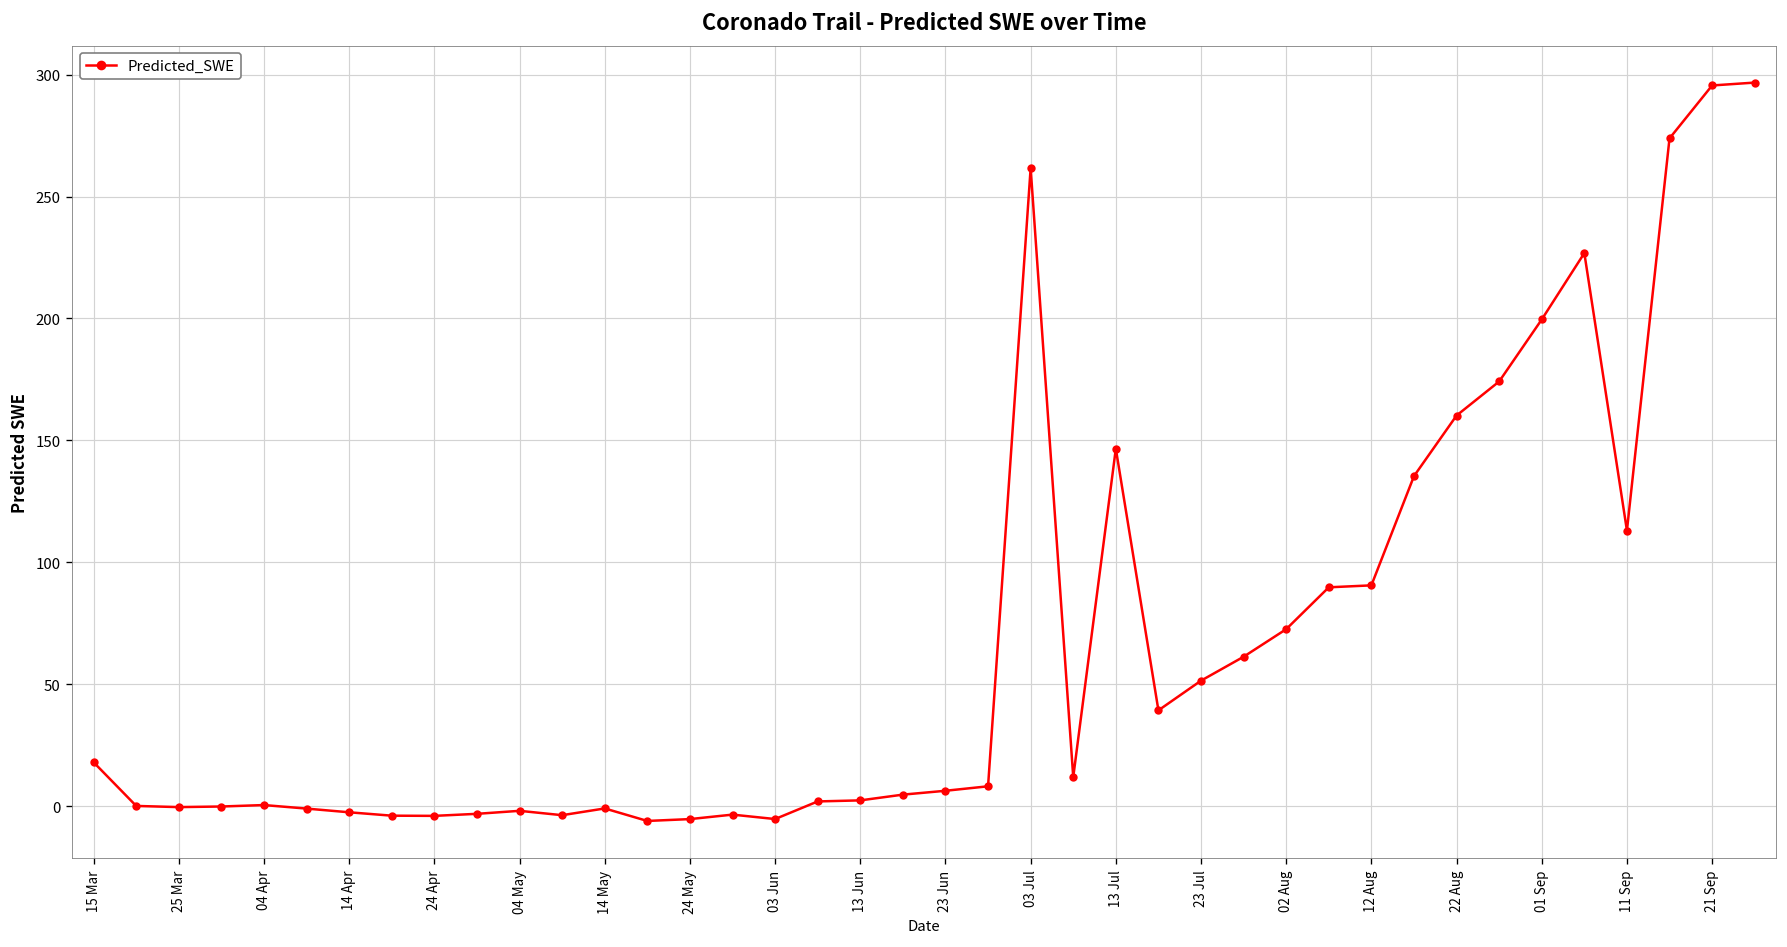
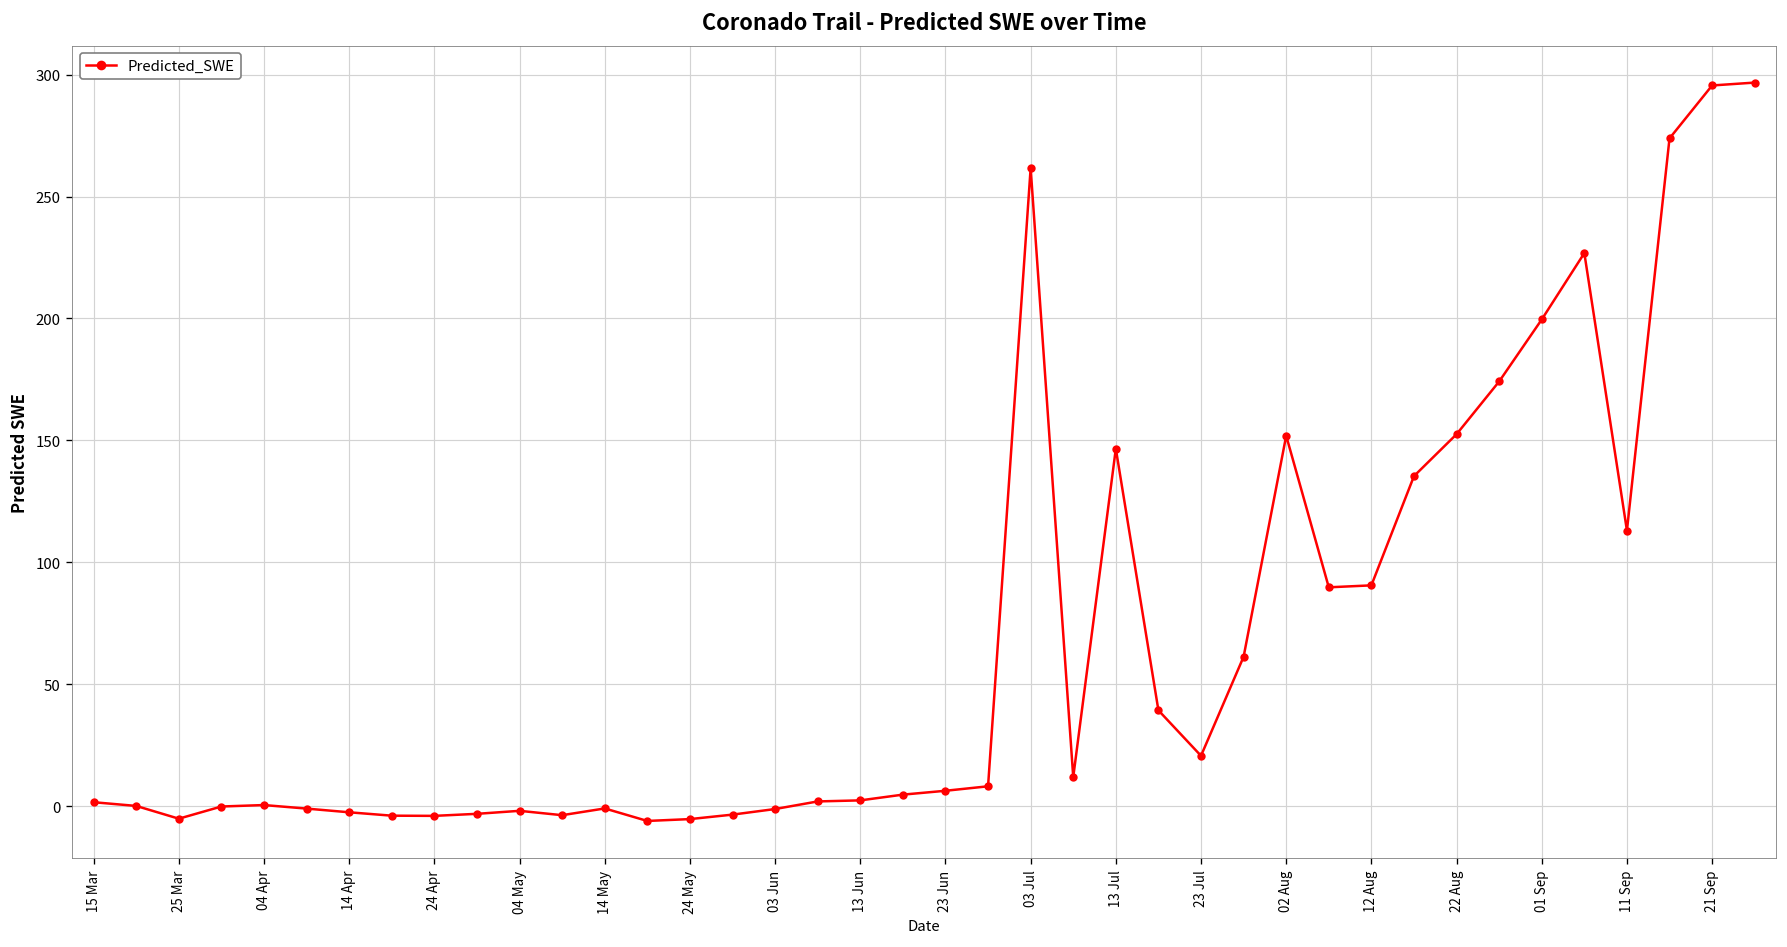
15 Mar: 18 -> 2
25 Mar: 0 -> -5
03 Jun: -5 -> -1
23 Jul: 51 -> 21
02 Aug: 73 -> 152
22 Aug: 160 -> 153
